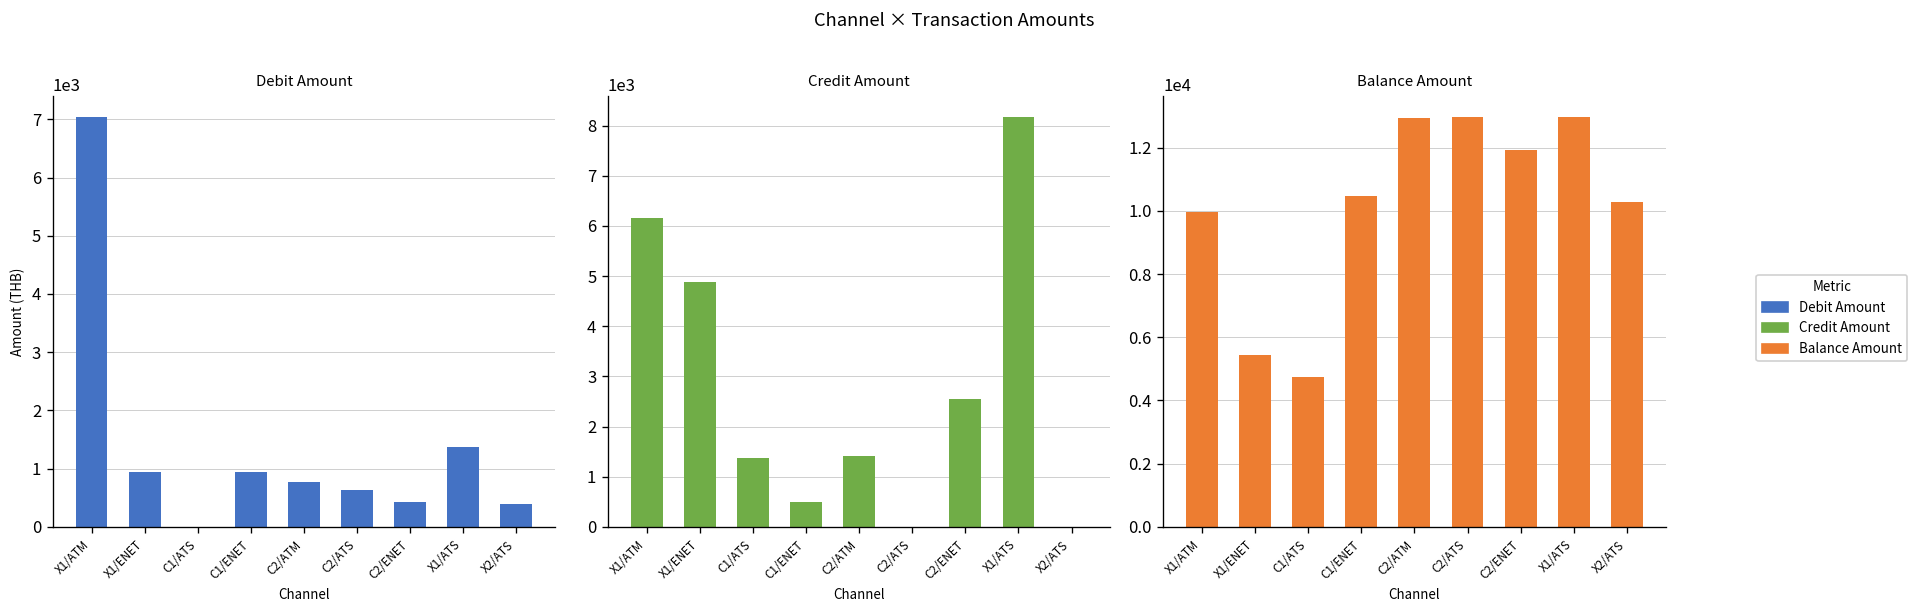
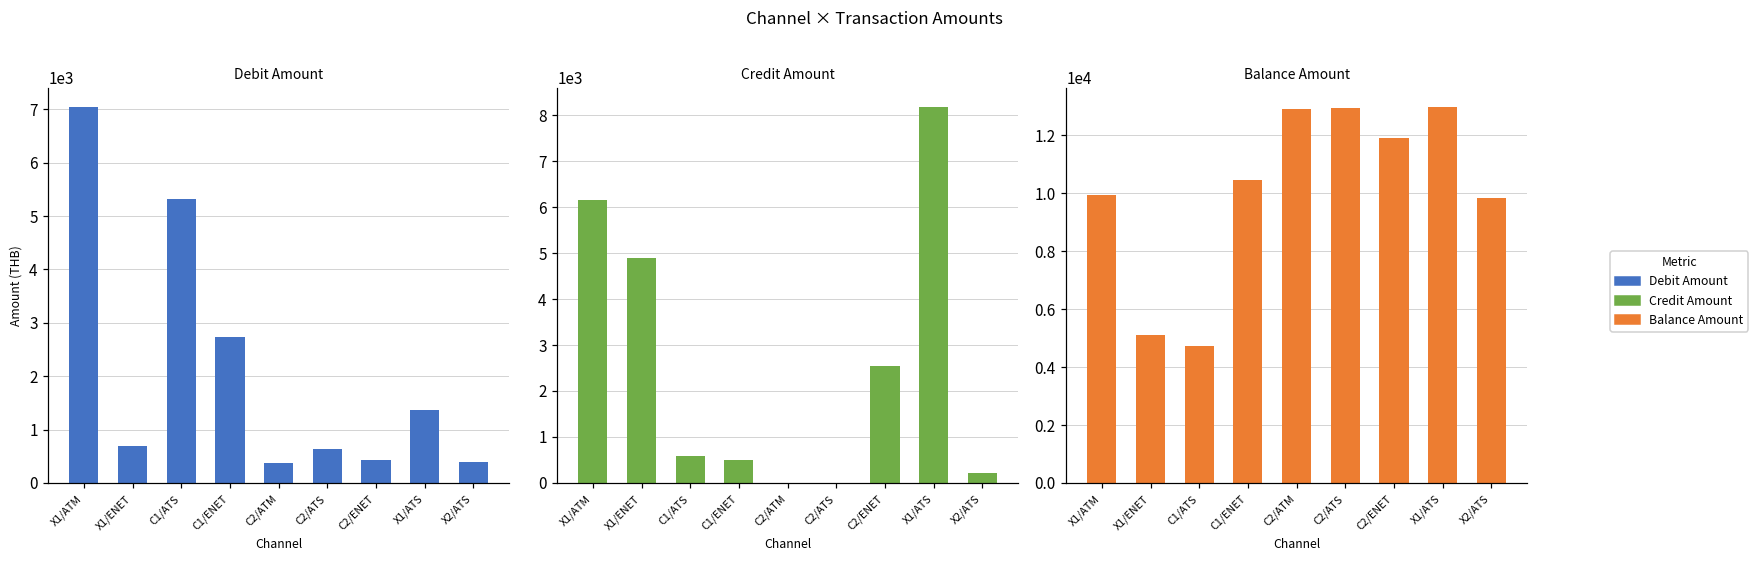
Debit Amount, X1/ENET: 900 -> 700
Debit Amount, C1/ATS: 0 -> 5300
Debit Amount, C1/ENET: 900 -> 2700
Debit Amount, C2/ATM: 800 -> 400
Credit Amount, C1/ATS: 1400 -> 600
Credit Amount, C2/ATM: 1400 -> 0
Credit Amount, X2/ATS: 0 -> 200
Balance Amount, X1/ENET: 5400 -> 5100
Balance Amount, X2/ATS: 10300 -> 9800
